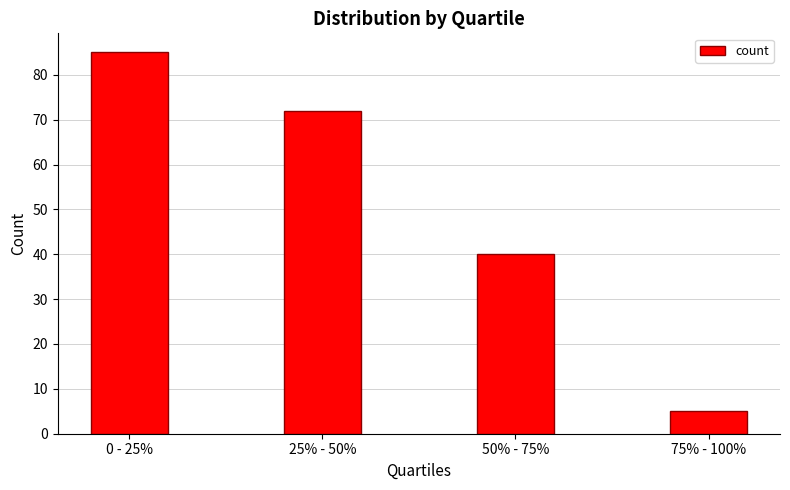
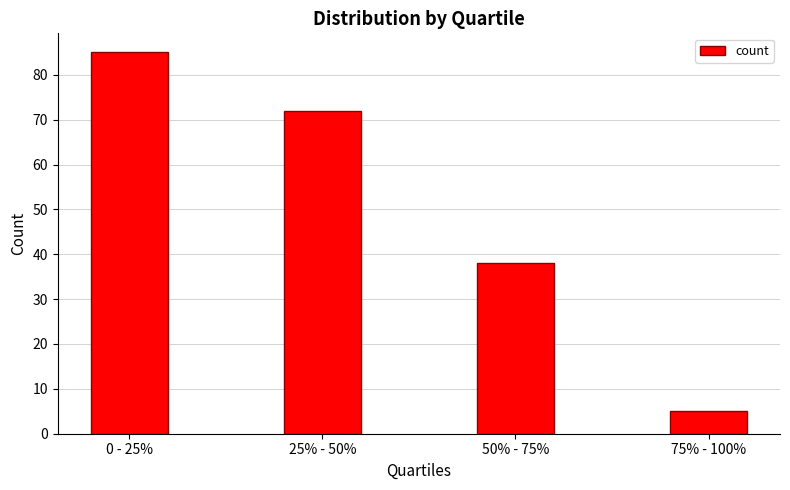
50% - 75%: 40 -> 38
